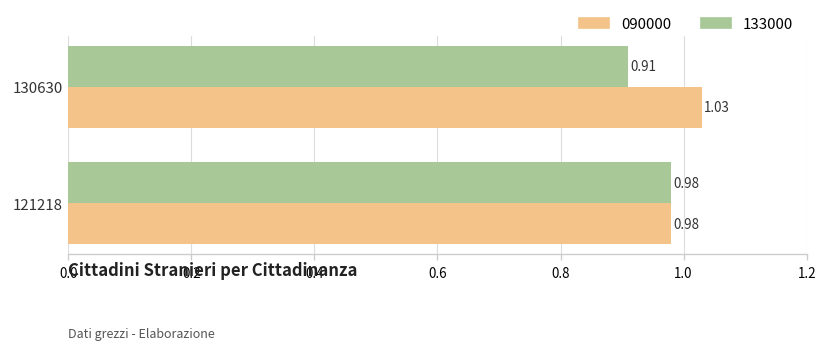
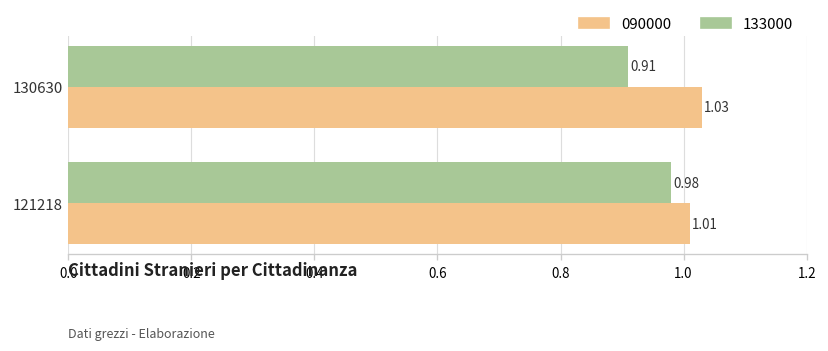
090000, 121218: 0.98 -> 1.01
